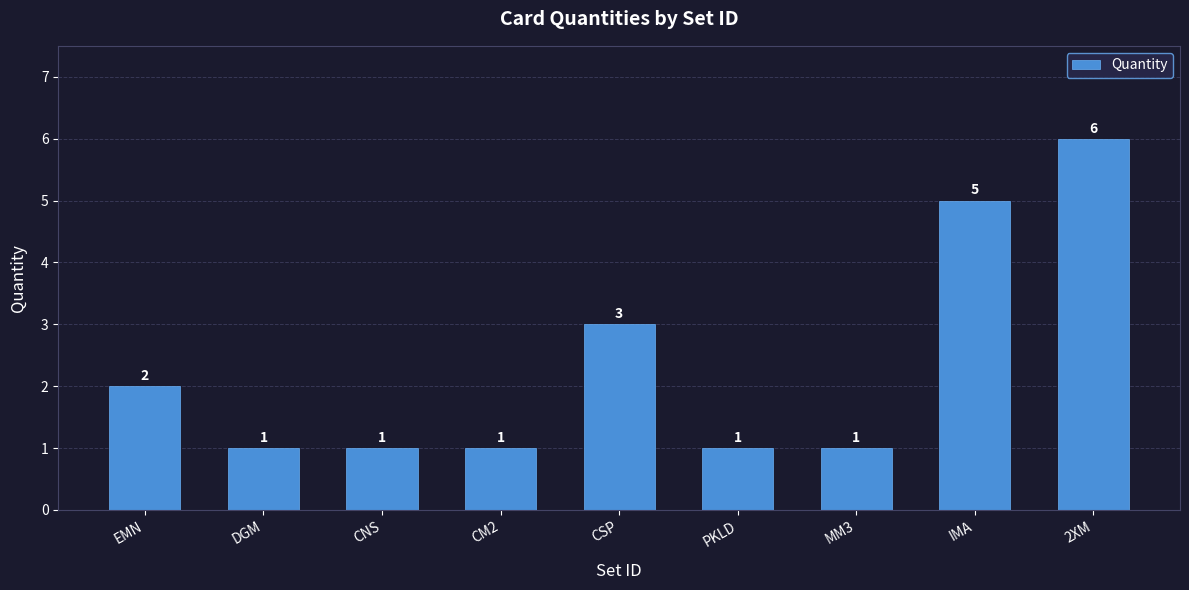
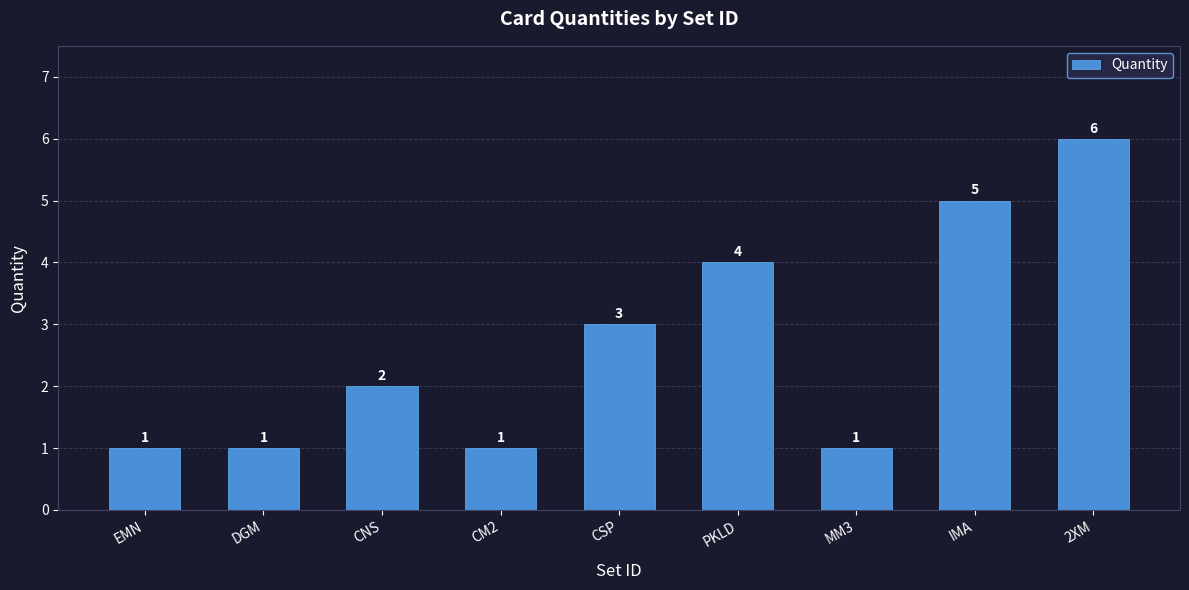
EMN: 2 -> 1
CNS: 1 -> 2
PKLD: 1 -> 4
